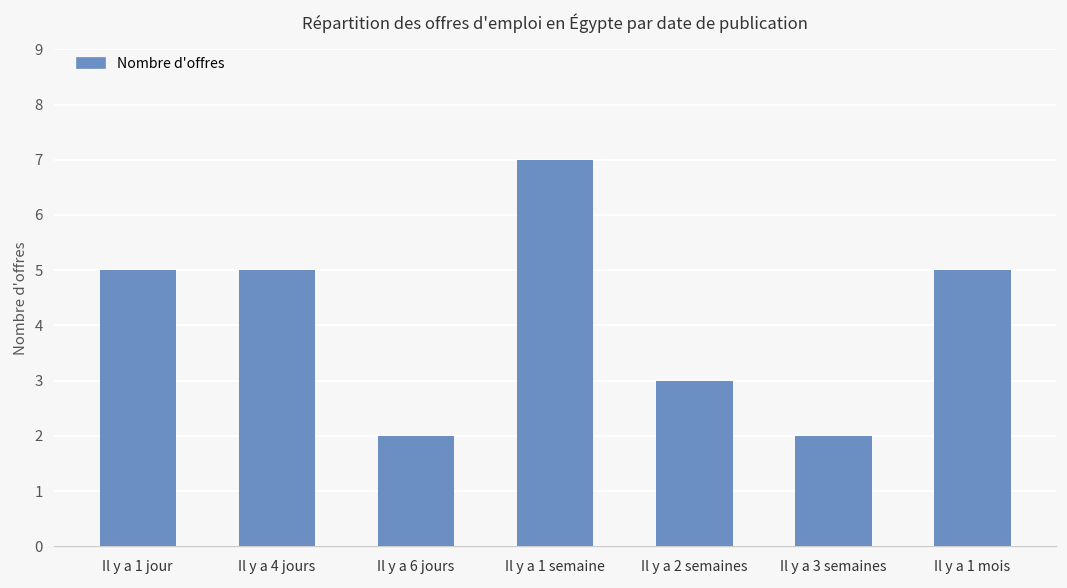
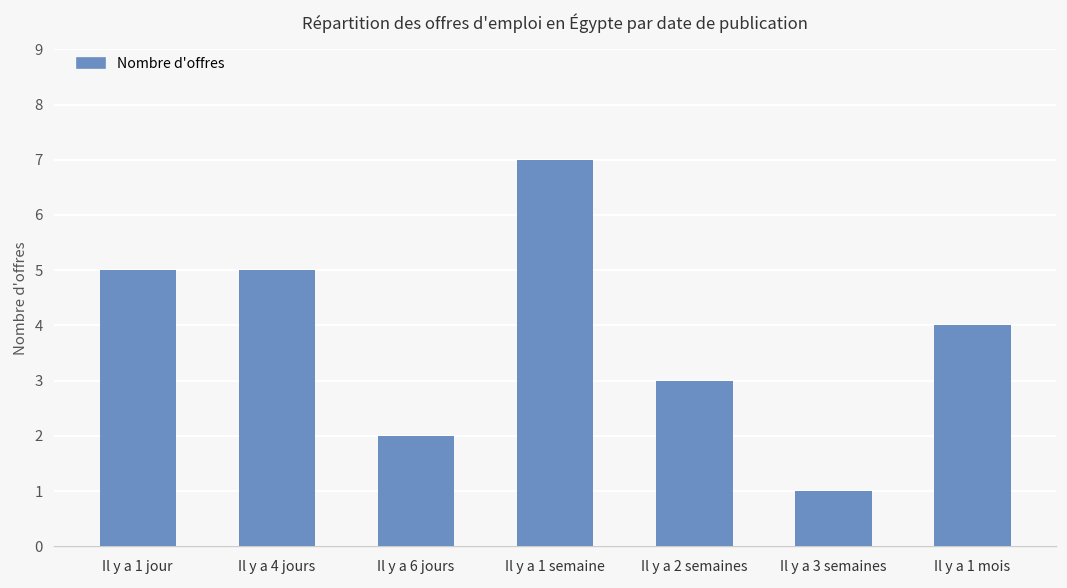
Il y a 3 semaines: 2 -> 1
Il y a 1 mois: 5 -> 4
